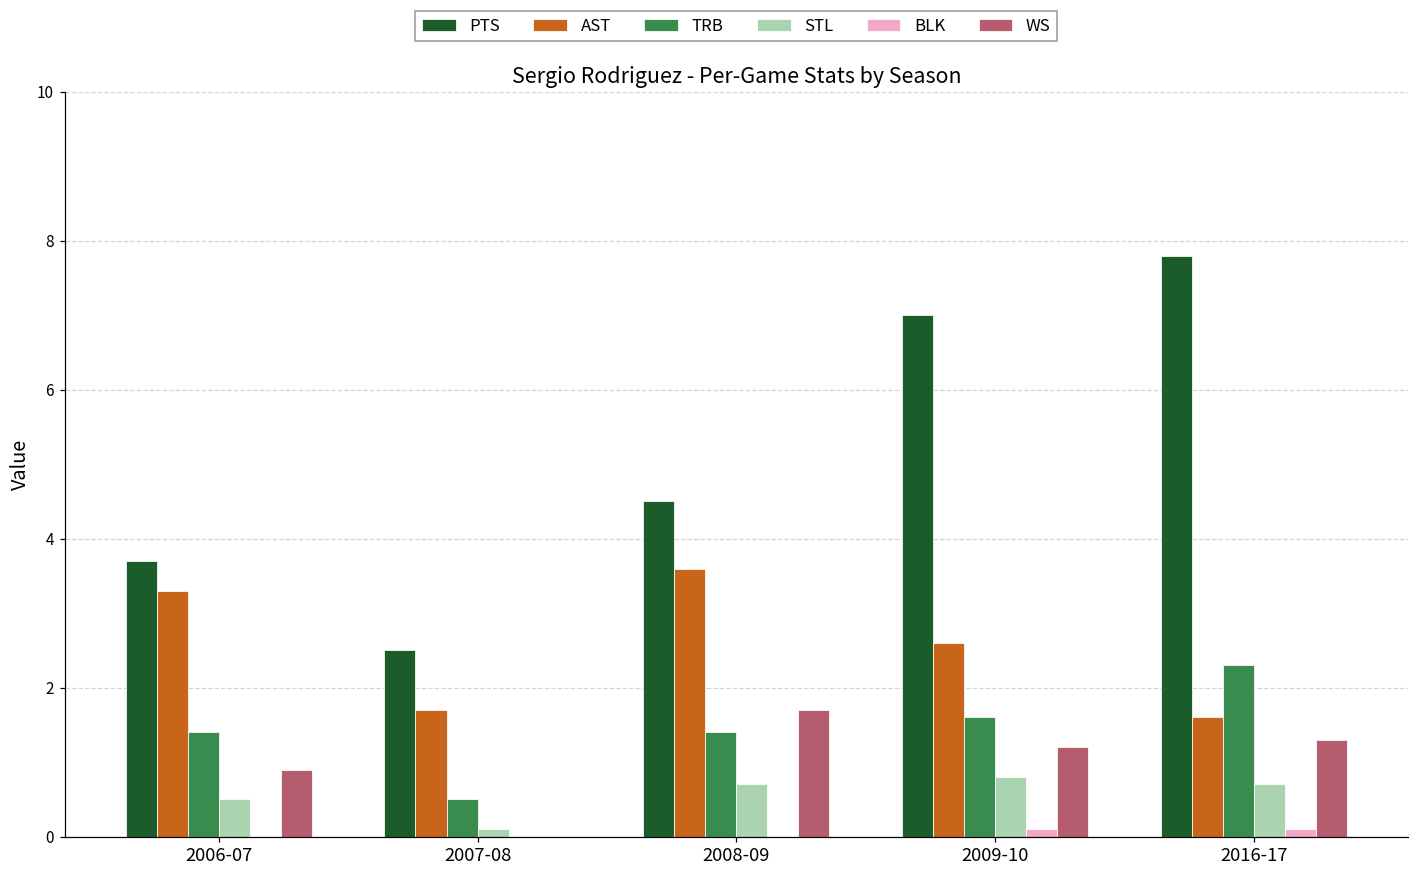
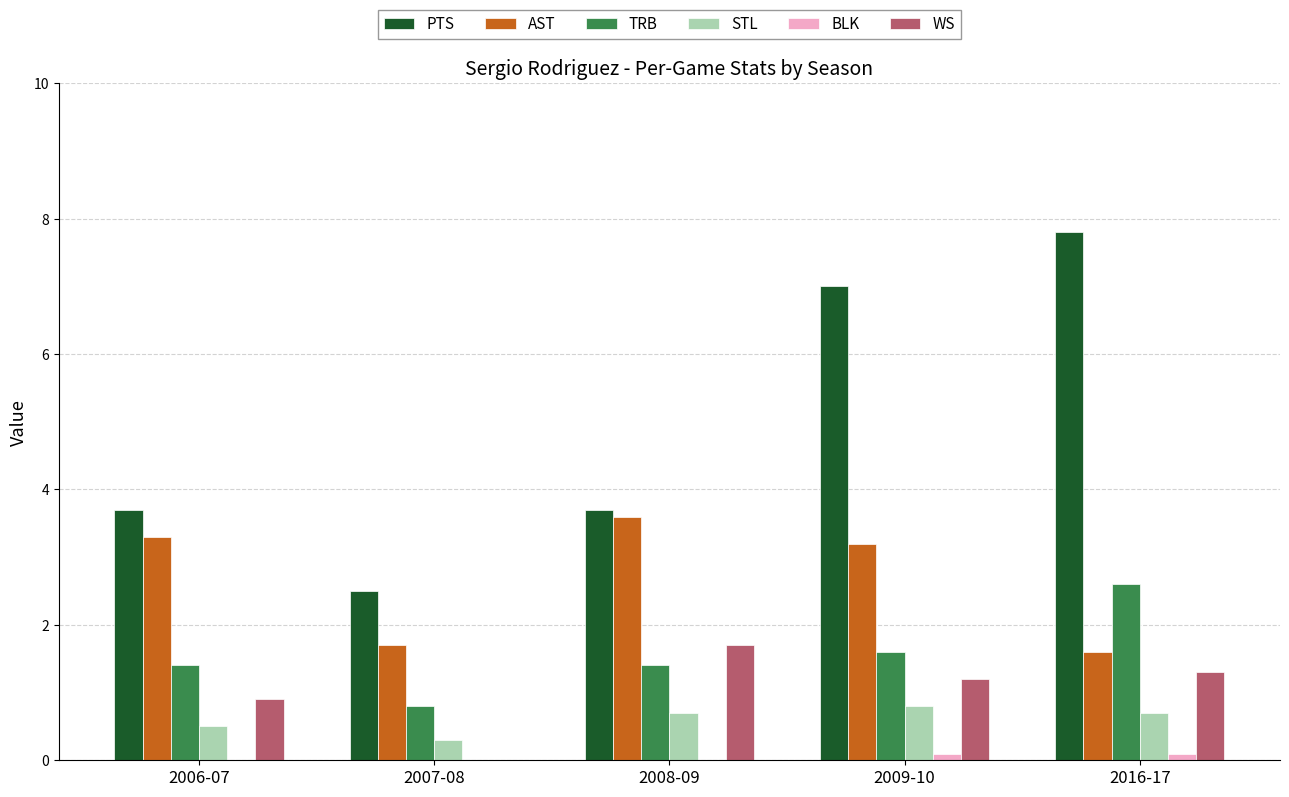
TRB, 2007-08: 0.5 -> 0.8
STL, 2007-08: 0.1 -> 0.3
PTS, 2008-09: 4.5 -> 3.7
AST, 2009-10: 2.6 -> 3.2
TRB, 2016-17: 2.3 -> 2.6
